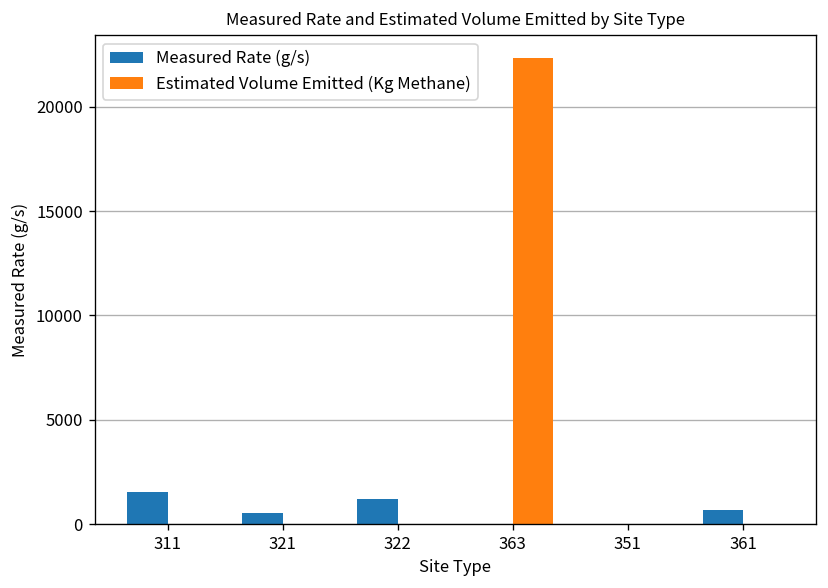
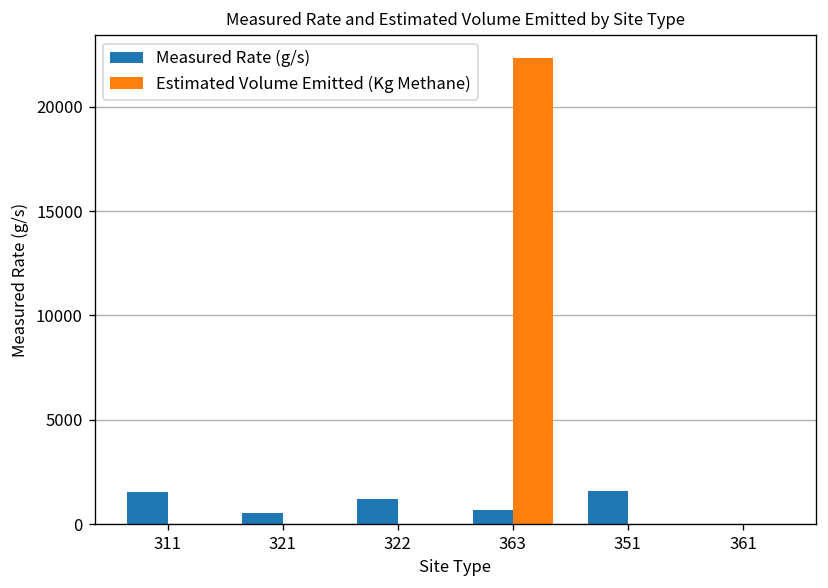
Measured Rate (g/s), 363: 0 -> 700
Measured Rate (g/s), 351: 0 -> 1600
Measured Rate (g/s), 361: 700 -> 0
